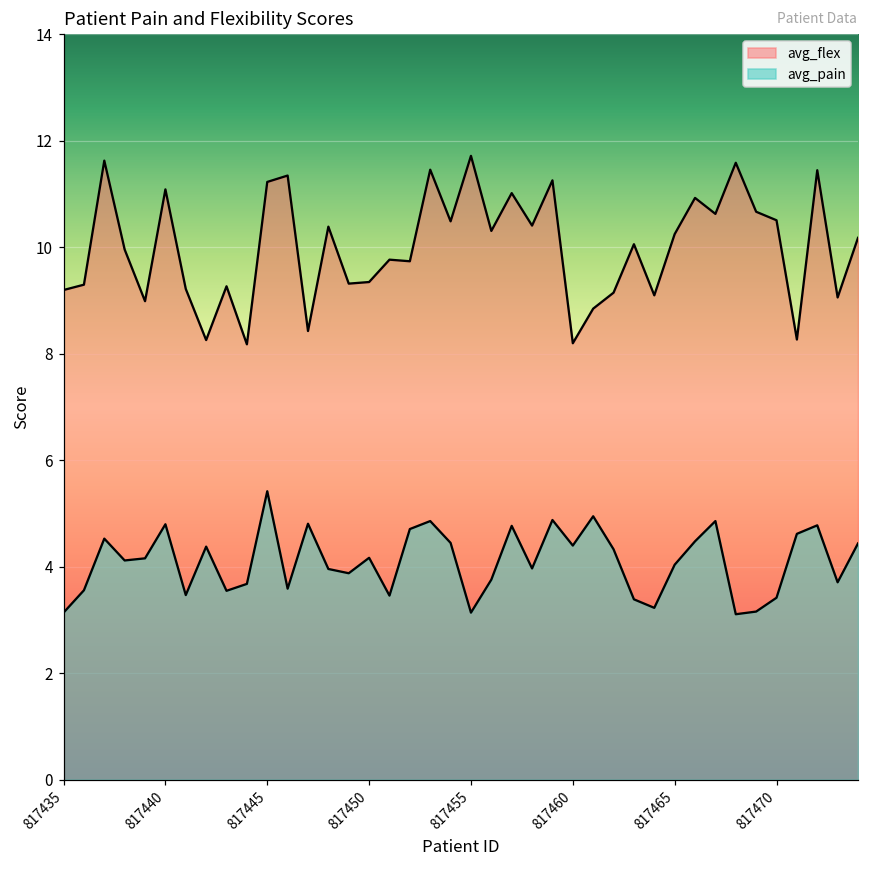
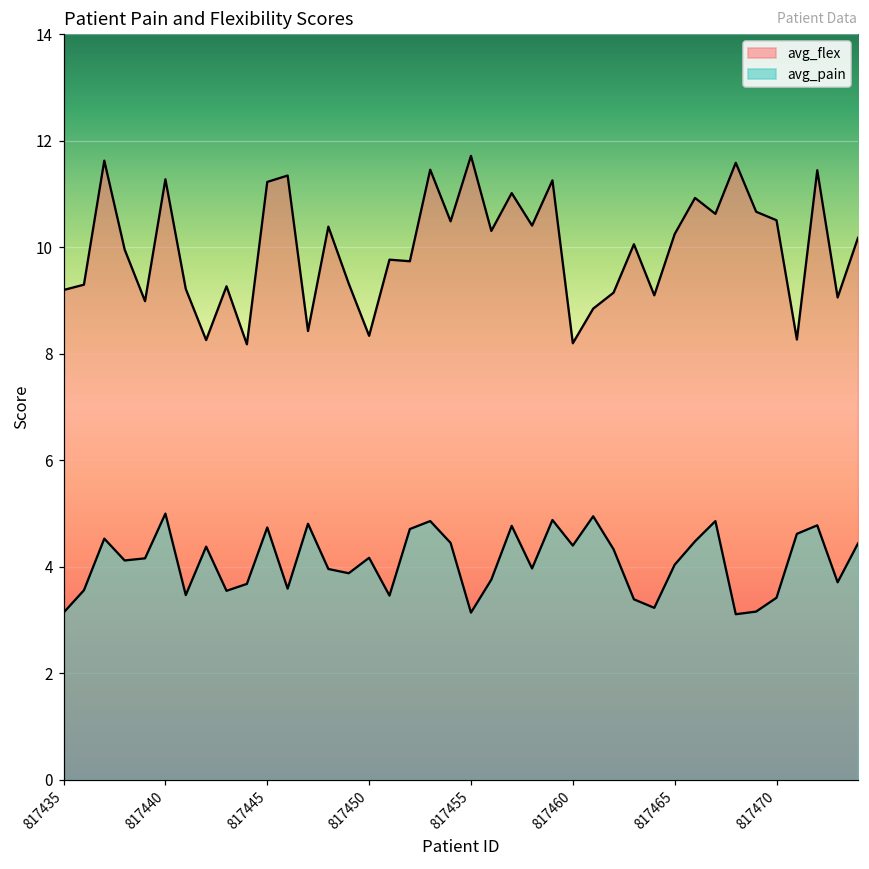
avg_flex, 817440: 11.1 -> 11.3
avg_pain, 817440: 4.8 -> 5.0
avg_pain, 817445: 5.4 -> 4.7
avg_flex, 817450: 9.4 -> 8.3
